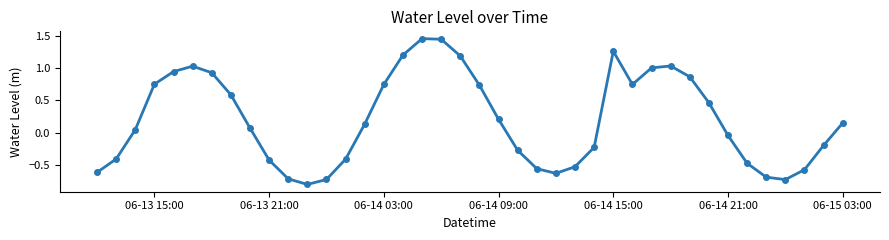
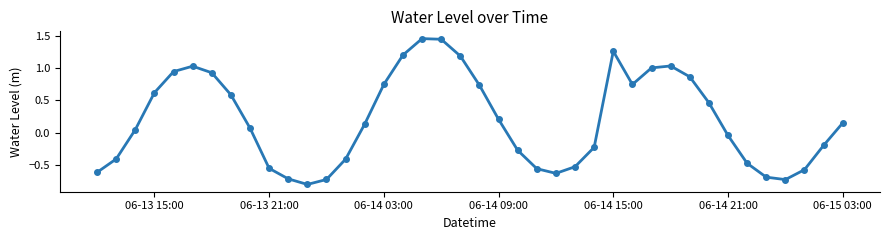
06-13 15:00: 0.8 -> 0.6
06-13 21:00: -0.4 -> -0.6
